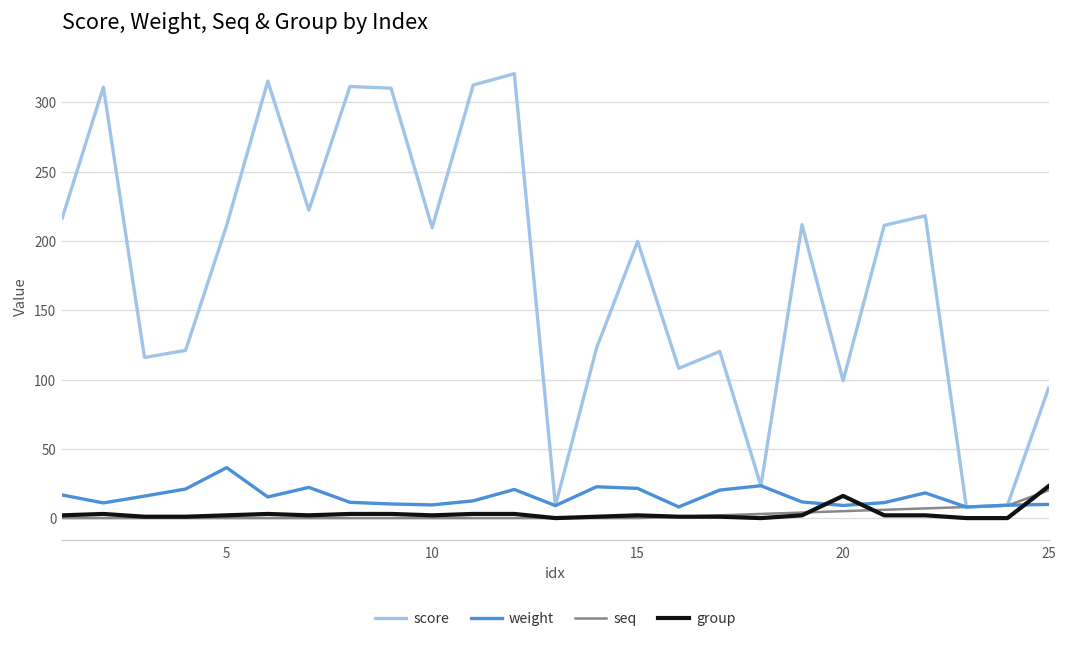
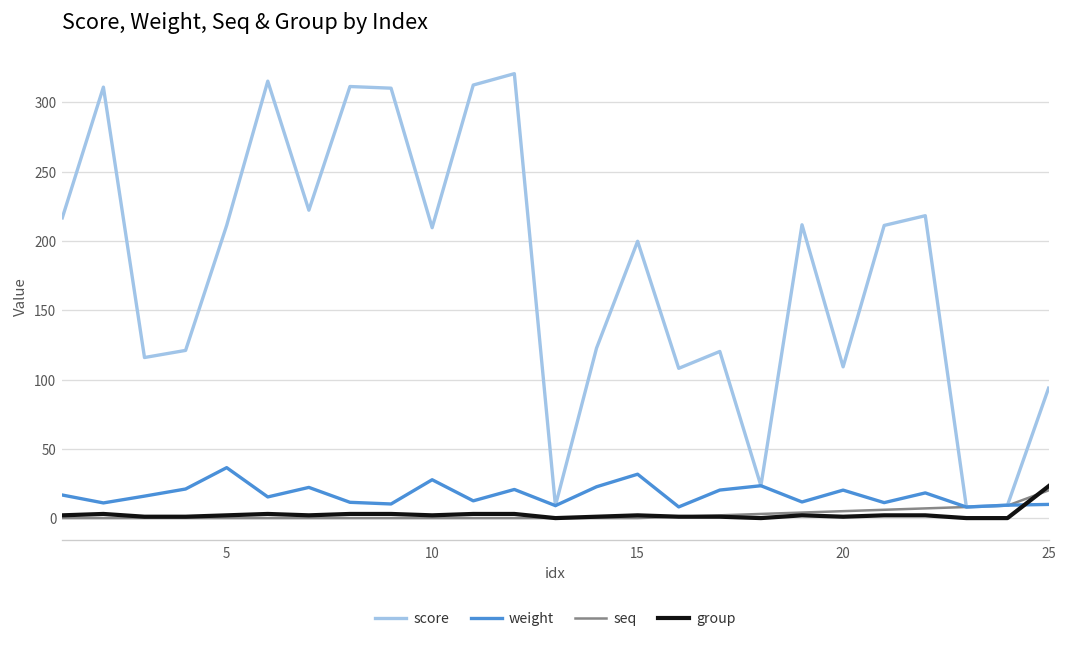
weight, 10: 10 -> 28
weight, 15: 21 -> 32
score, 20: 99 -> 109
weight, 20: 9 -> 20
group, 20: 16 -> 1
